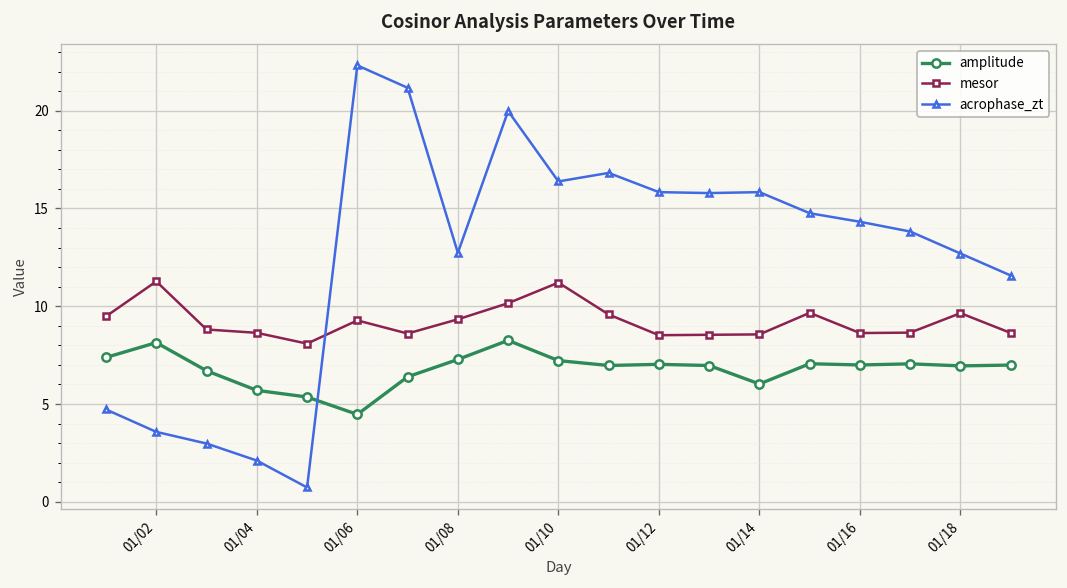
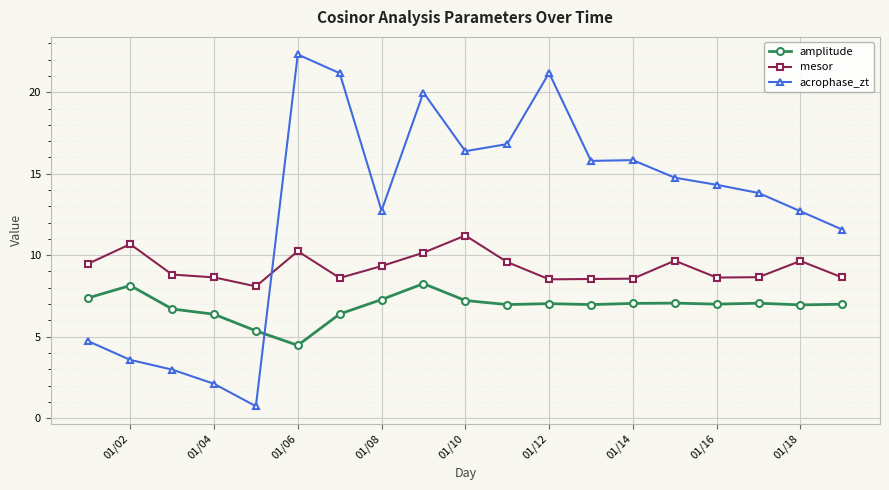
mesor, 01/02: 11.3 -> 10.7
amplitude, 01/04: 5.7 -> 6.4
mesor, 01/06: 9.3 -> 10.2
acrophase_zt, 01/12: 15.8 -> 21.2
amplitude, 01/14: 6.0 -> 7.0
